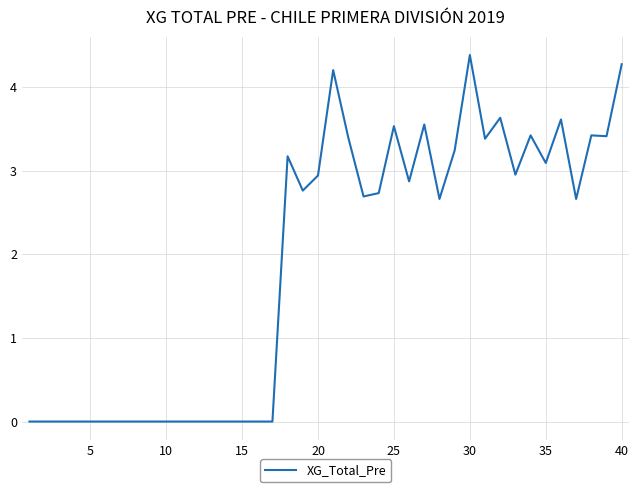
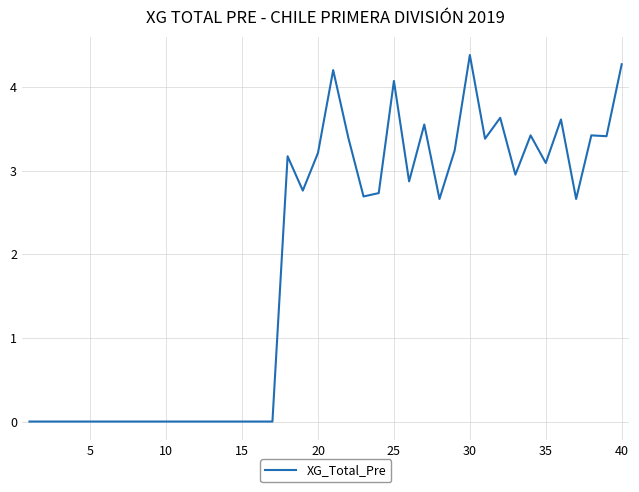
20: 2.9 -> 3.2
25: 3.5 -> 4.1
